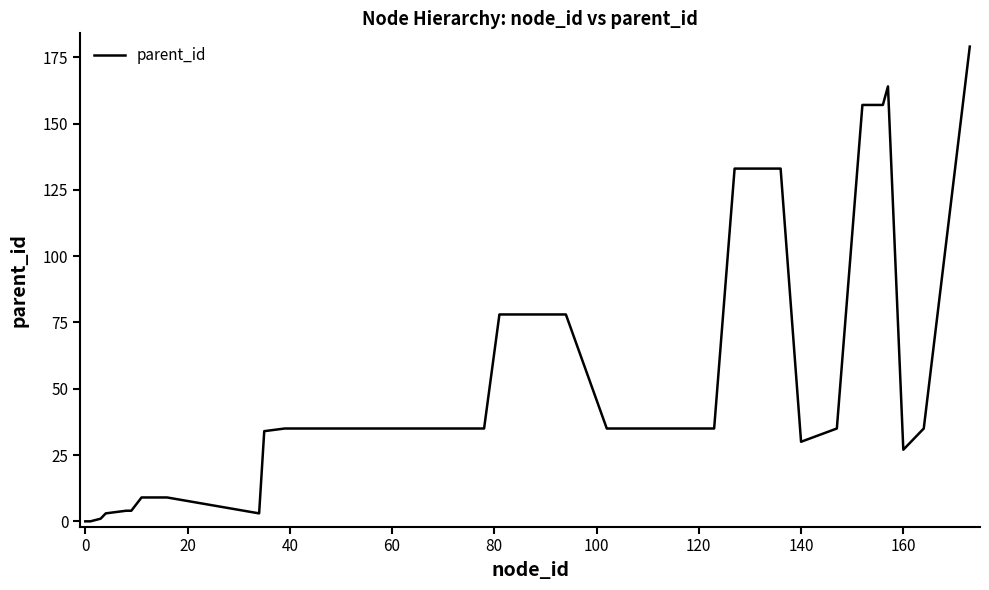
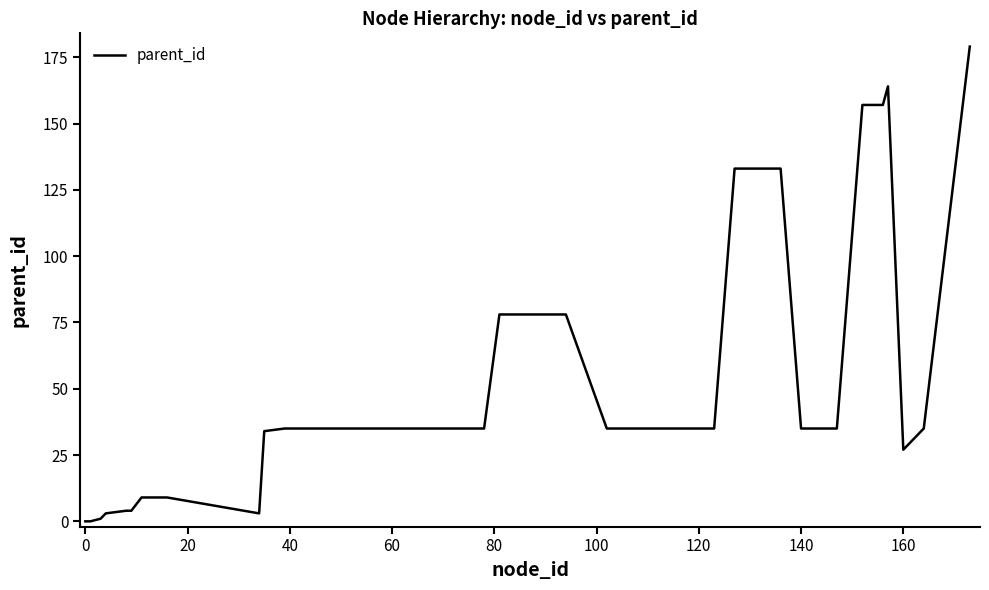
140: 30 -> 35
